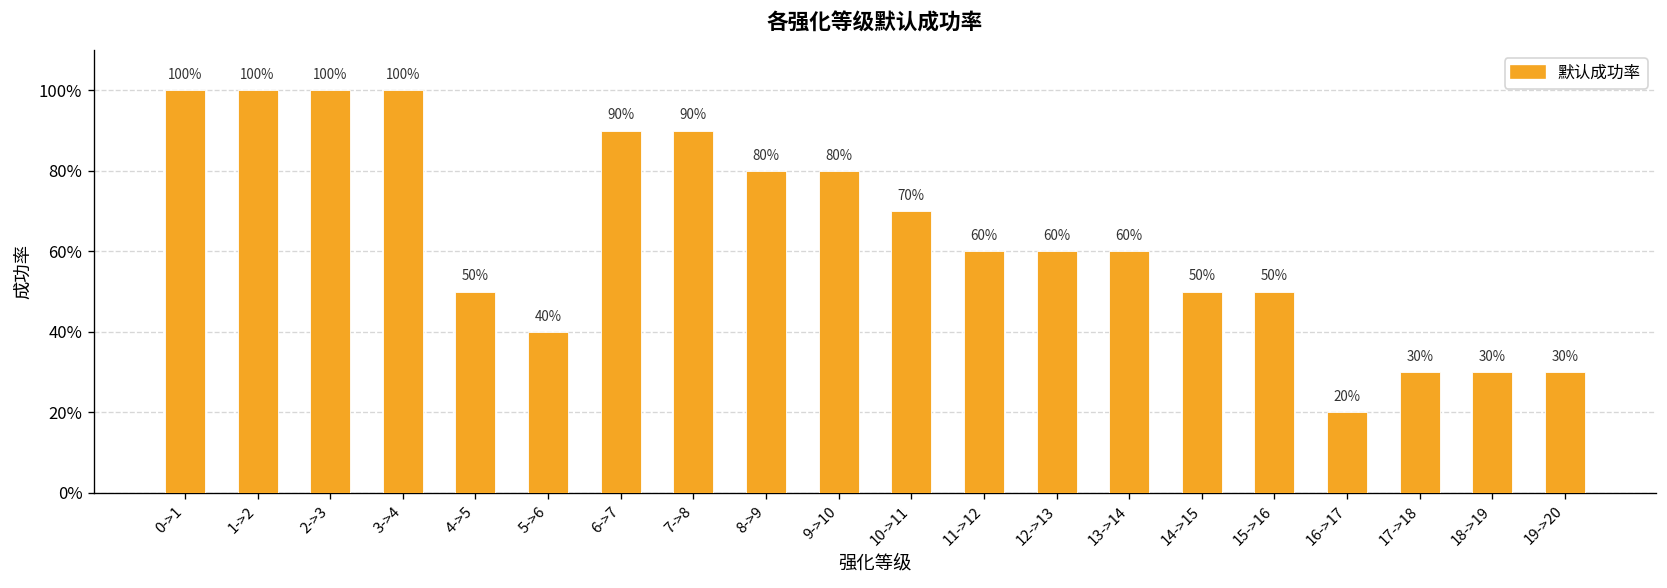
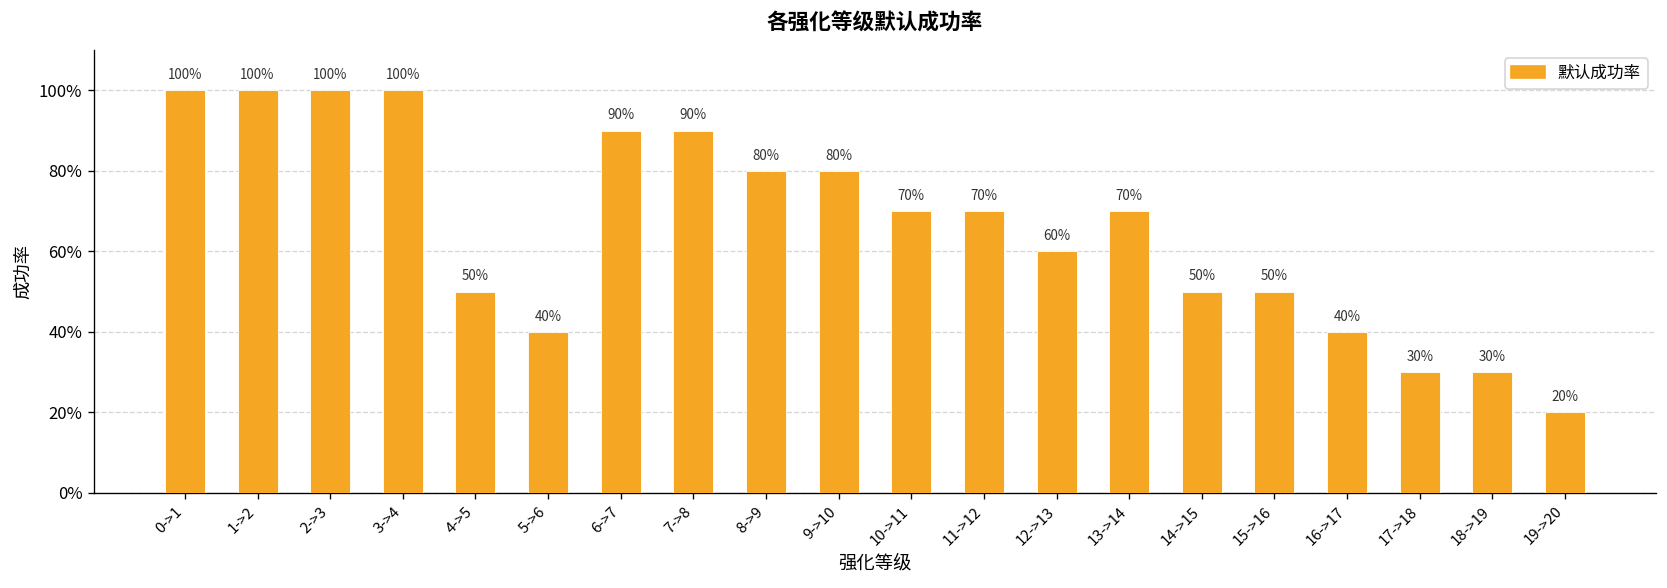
11->12: 60% -> 70%
13->14: 60% -> 70%
16->17: 20% -> 40%
19->20: 30% -> 20%
